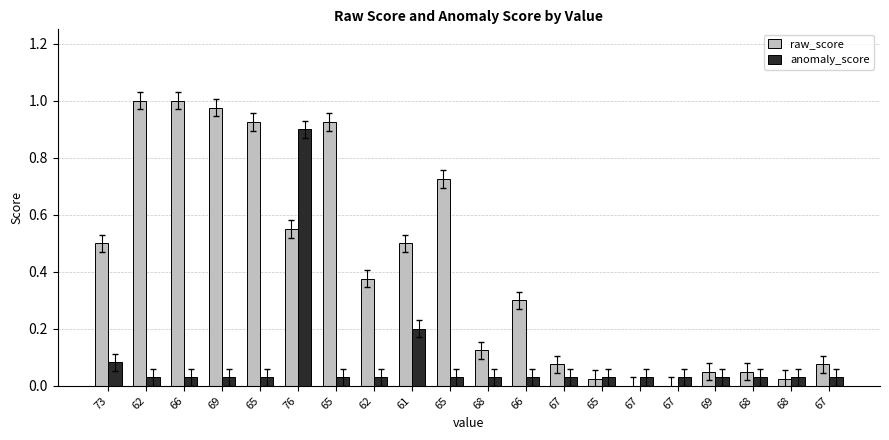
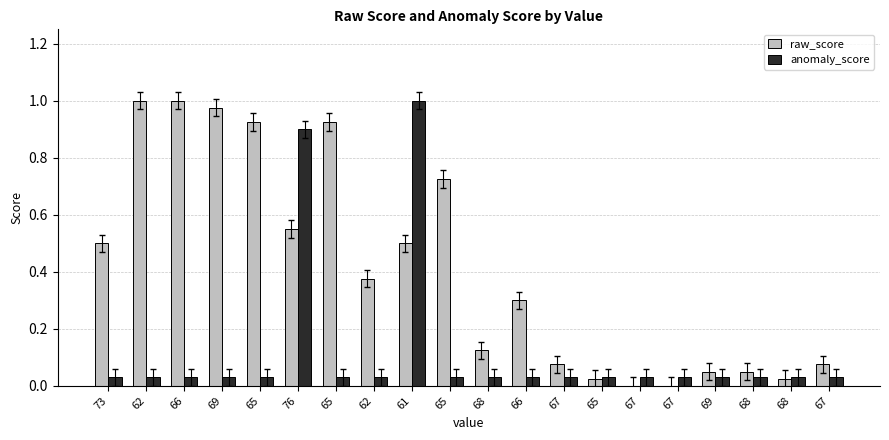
anomaly_score, 73: 0.08 -> 0.03
anomaly_score, 61: 0.2 -> 1.0
